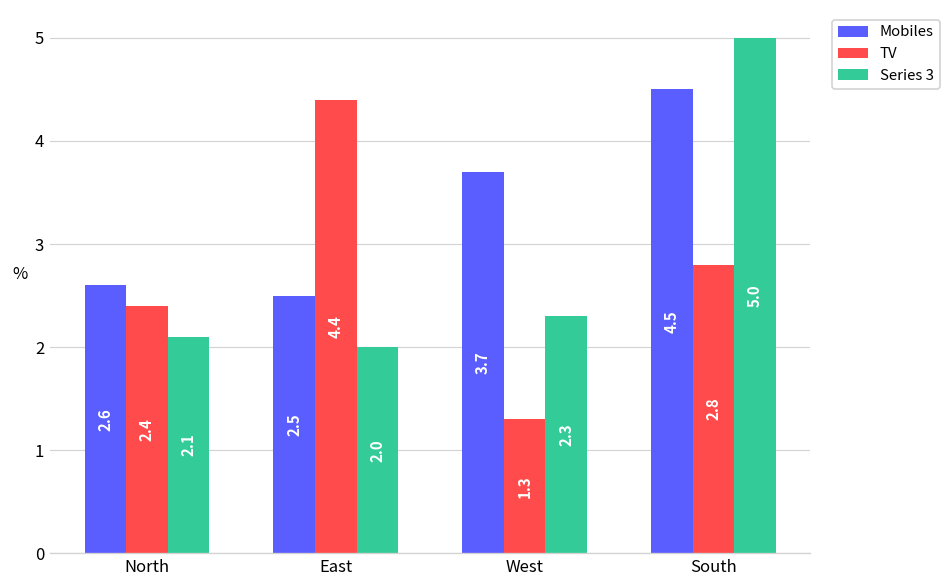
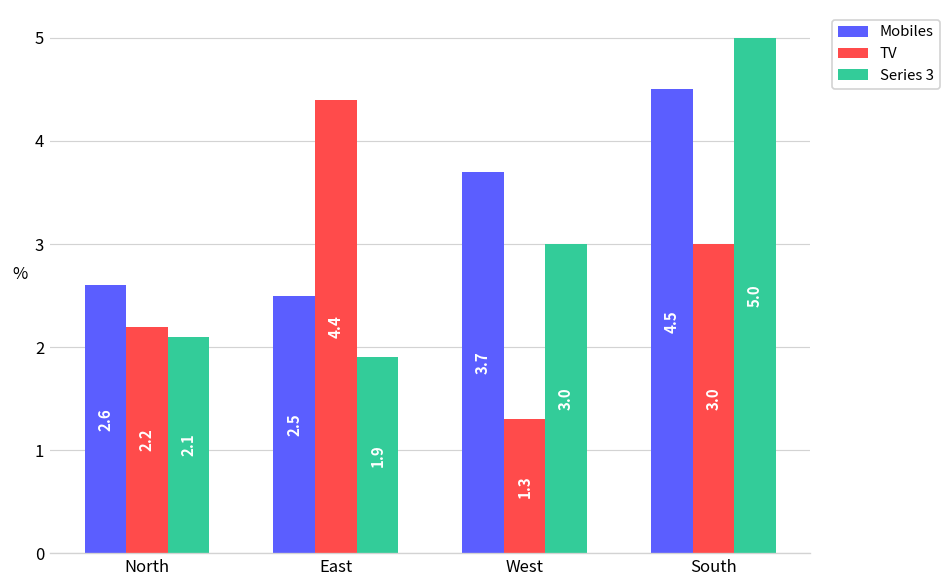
TV, North: 2.4 -> 2.2
Series 3, East: 2.0 -> 1.9
Series 3, West: 2.3 -> 3.0
TV, South: 2.8 -> 3.0
